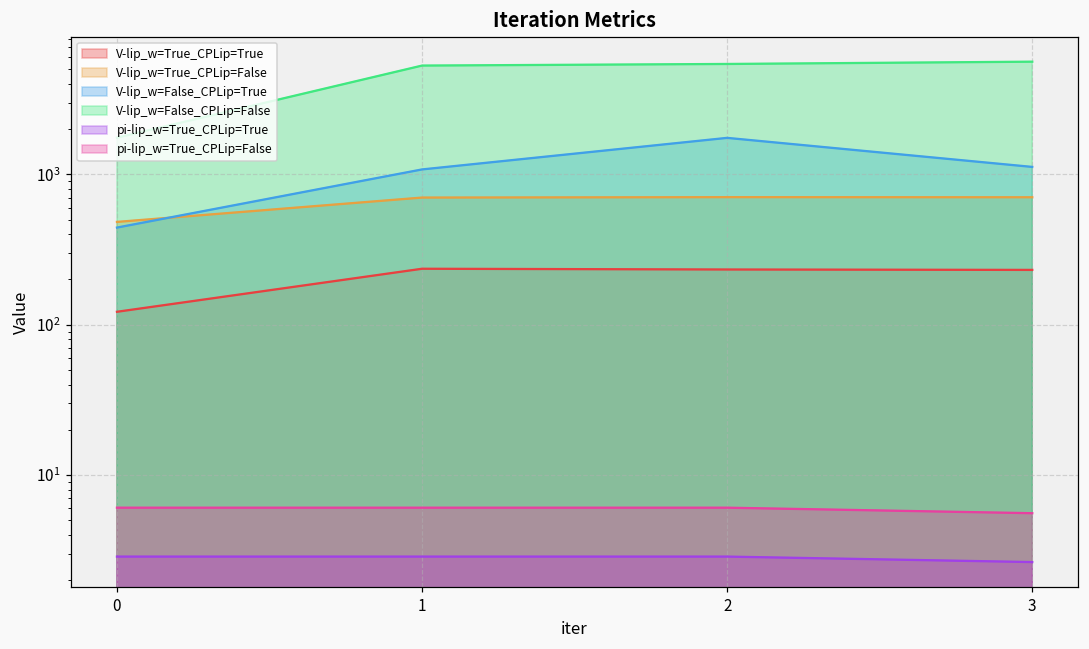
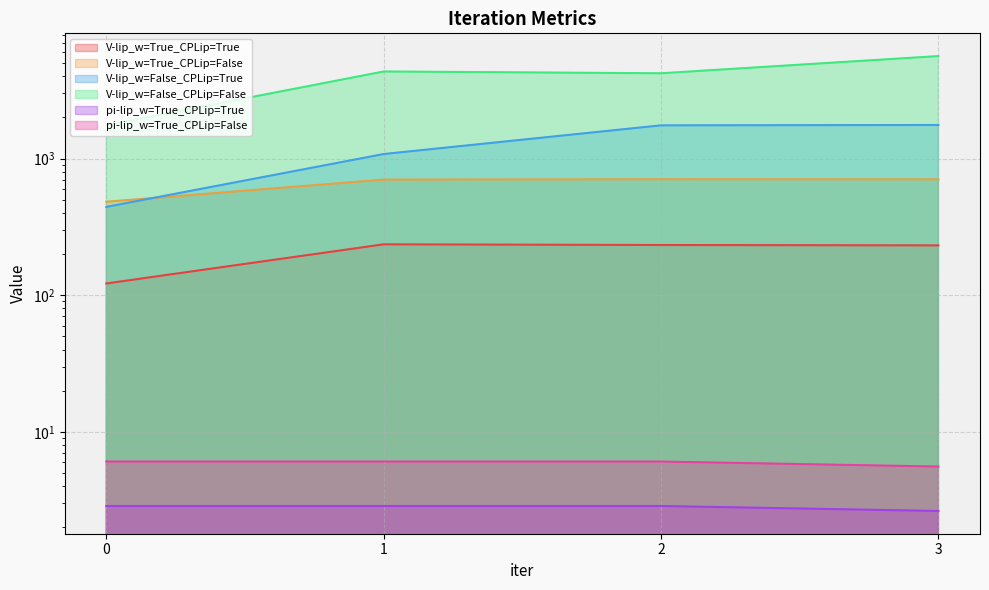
V-lip_w=False_CPLip=False, 1: 5300 -> 4300
V-lip_w=False_CPLip=False, 2: 5400 -> 4200
V-lip_w=False_CPLip=True, 3: 1100 -> 1800
